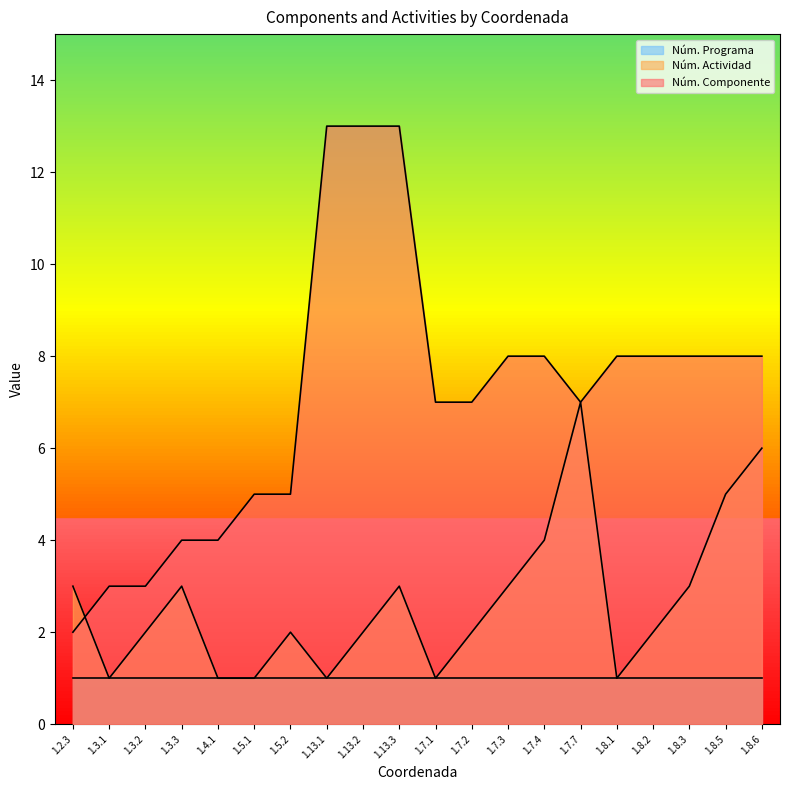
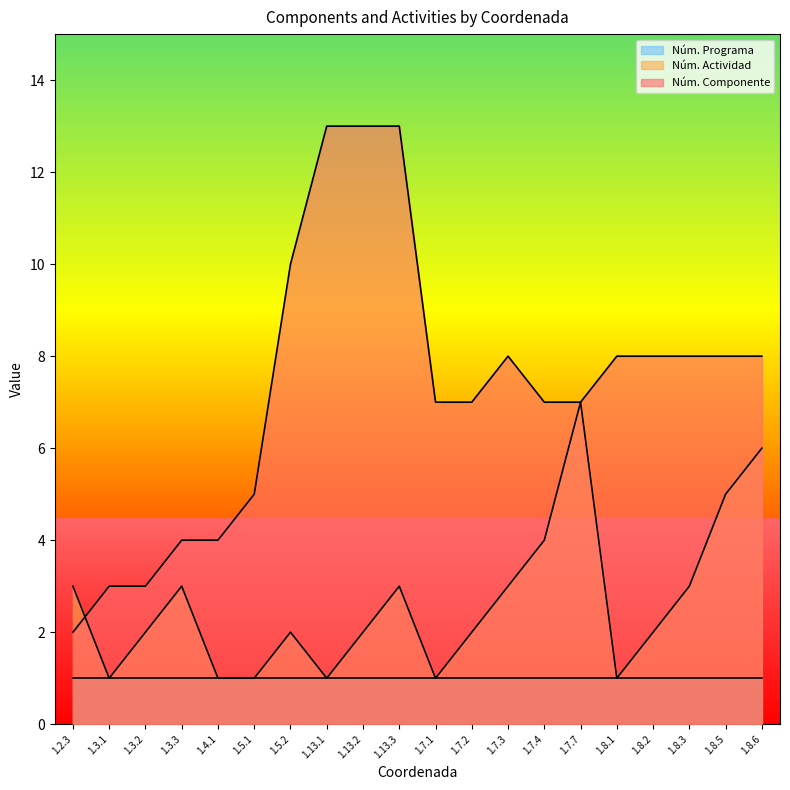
Núm. Componente, 1.5.2: 5 -> 10
Núm. Componente, 1.7.4: 8 -> 7
